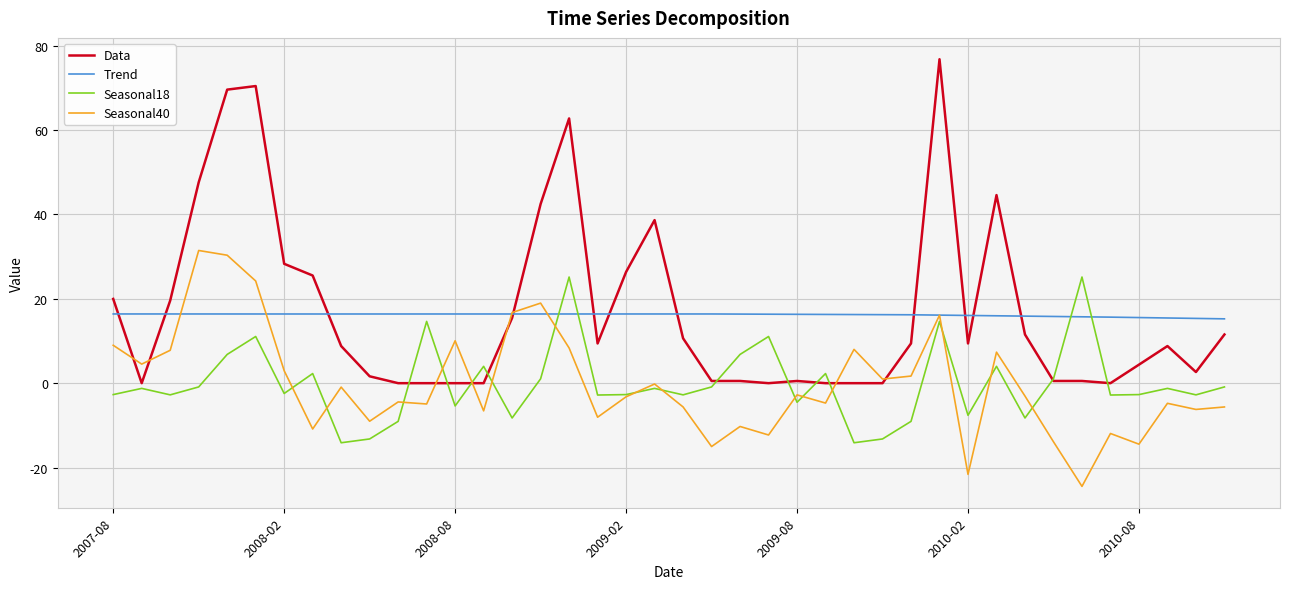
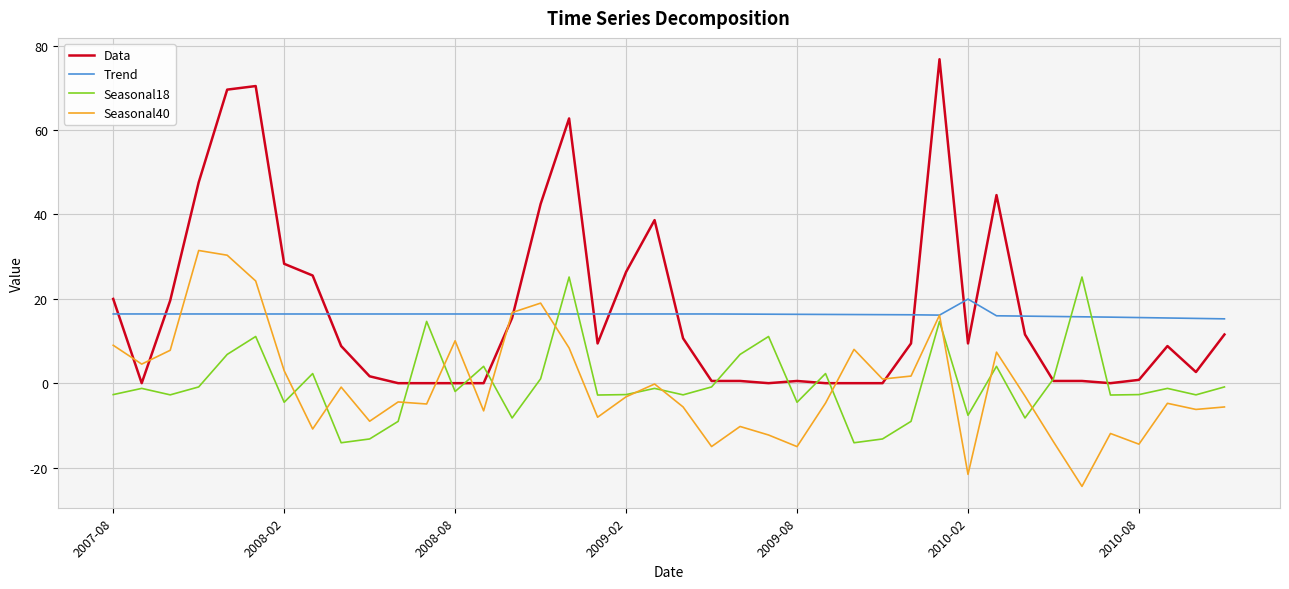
Seasonal18, 2008-02: -2 -> -5
Seasonal18, 2008-08: -5 -> -2
Seasonal40, 2009-08: -3 -> -15
Trend, 2010-02: 16 -> 20
Data, 2010-08: 4 -> 1
